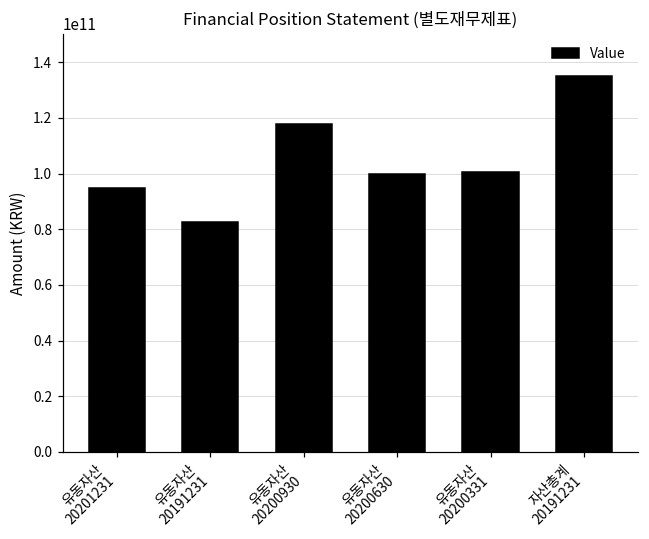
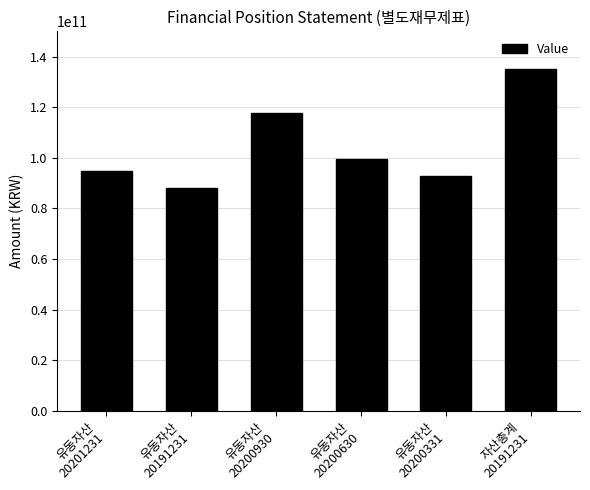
유동자산 20191231: 83000000000 -> 88000000000
유동자산 20200331: 101000000000 -> 93000000000
